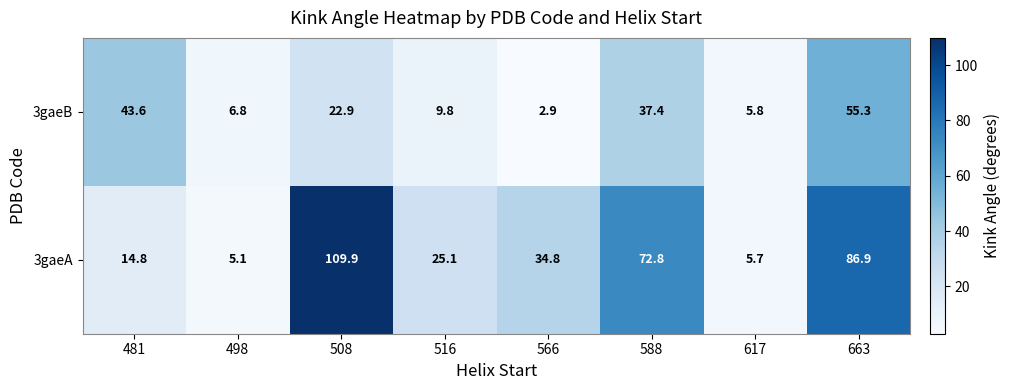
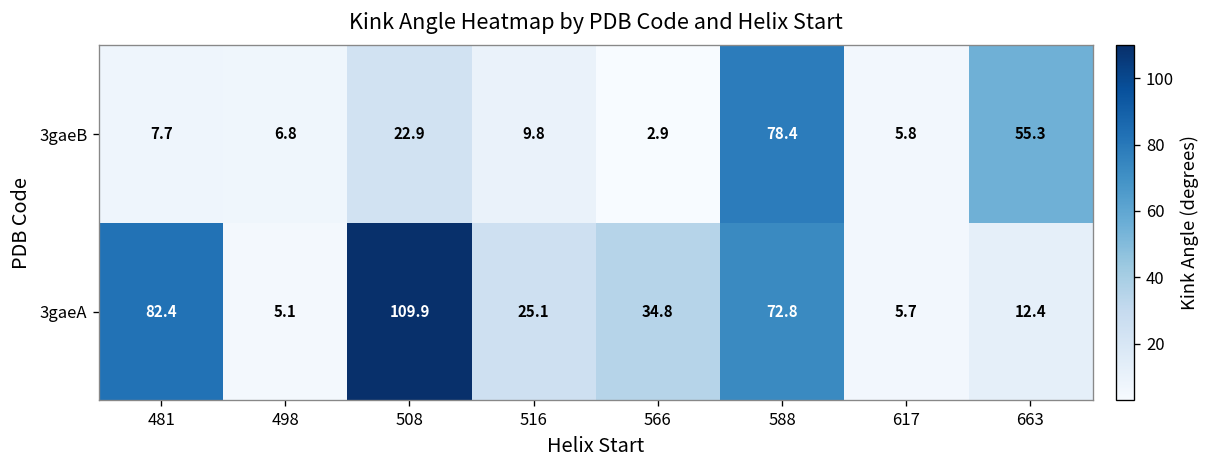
3gaeB, 481: 43.6 -> 7.7
3gaeB, 588: 37.4 -> 78.4
3gaeA, 481: 14.8 -> 82.4
3gaeA, 663: 86.9 -> 12.4
